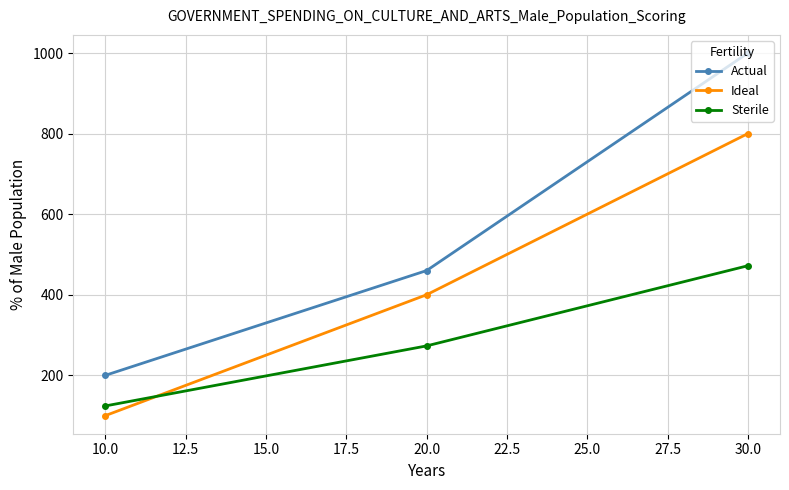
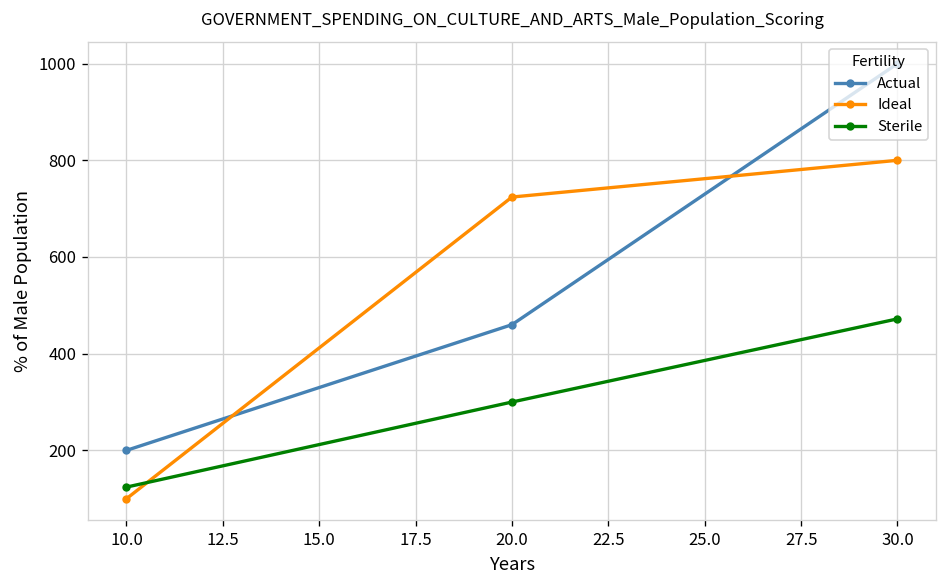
Ideal, 20.0: 400 -> 720
Sterile, 20.0: 270 -> 300
